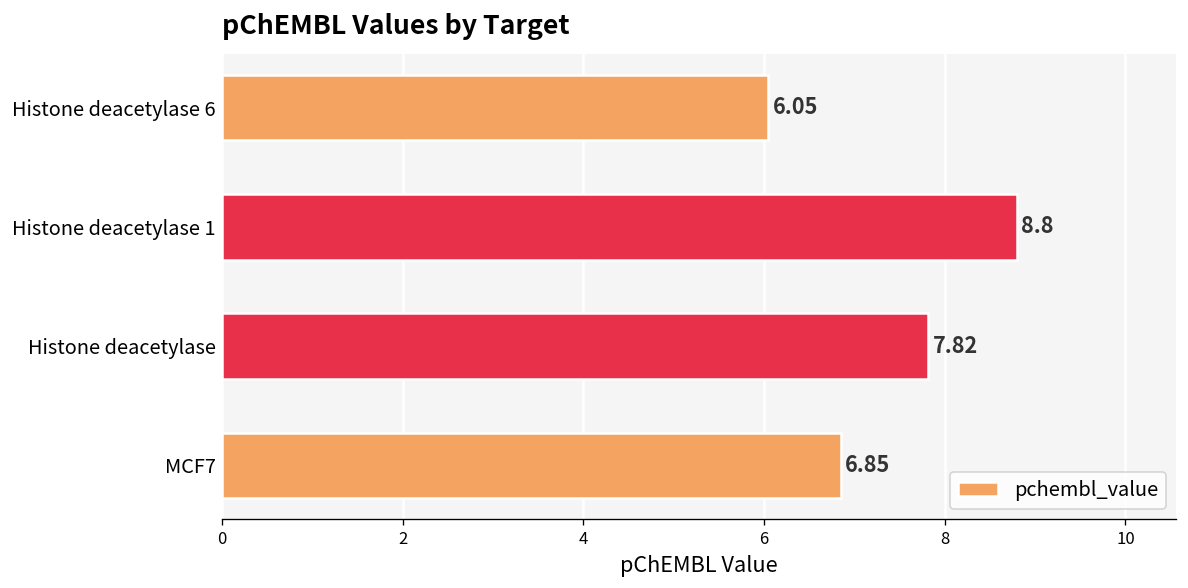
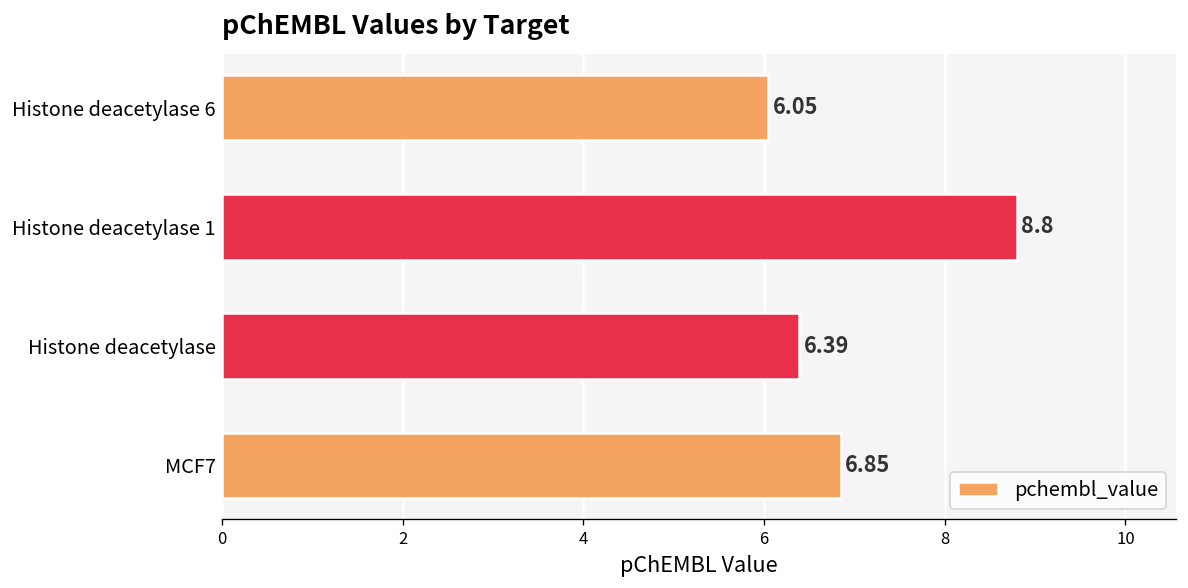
Histone deacetylase: 7.82 -> 6.39
